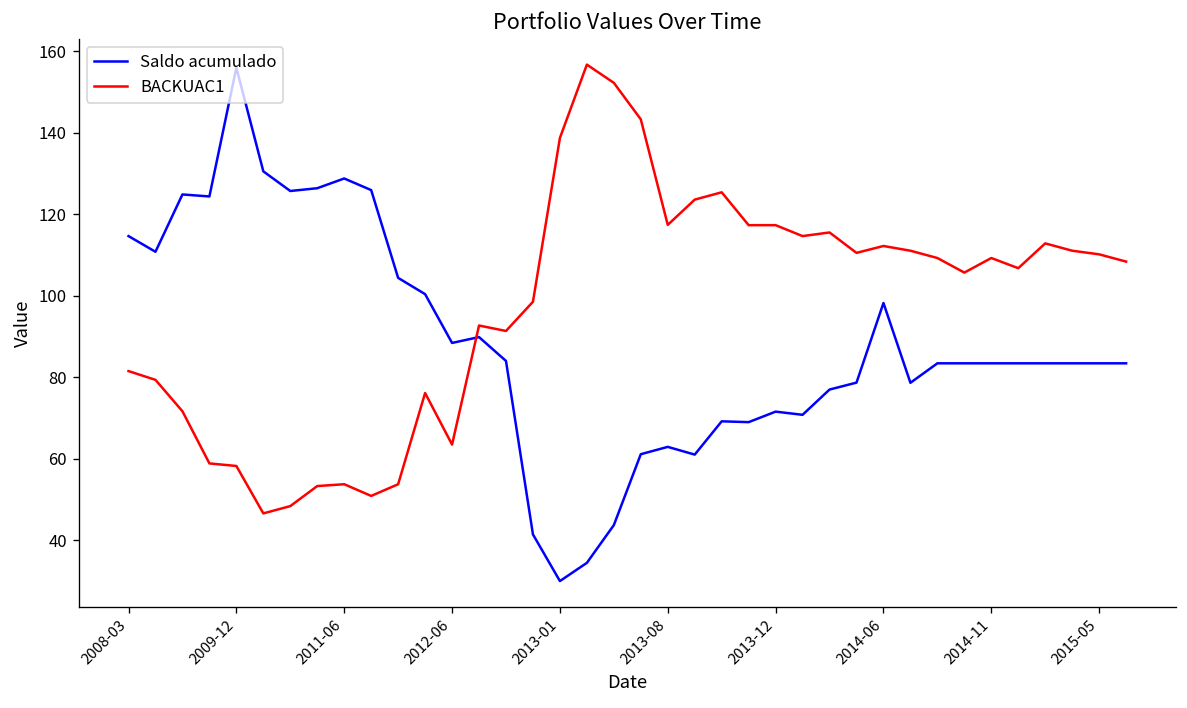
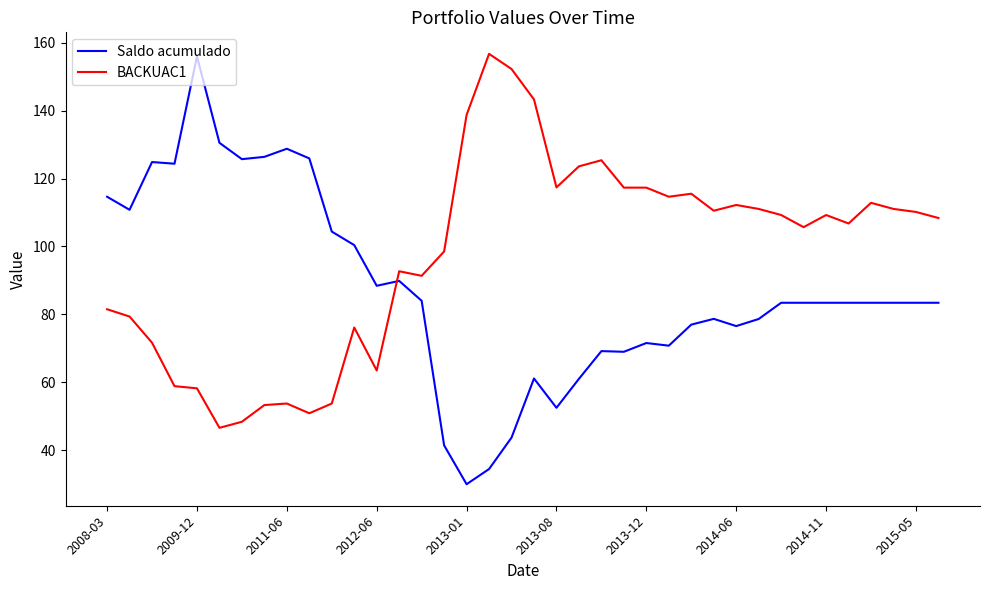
Saldo acumulado, 2013-08: 63 -> 52
Saldo acumulado, 2014-06: 98 -> 77
